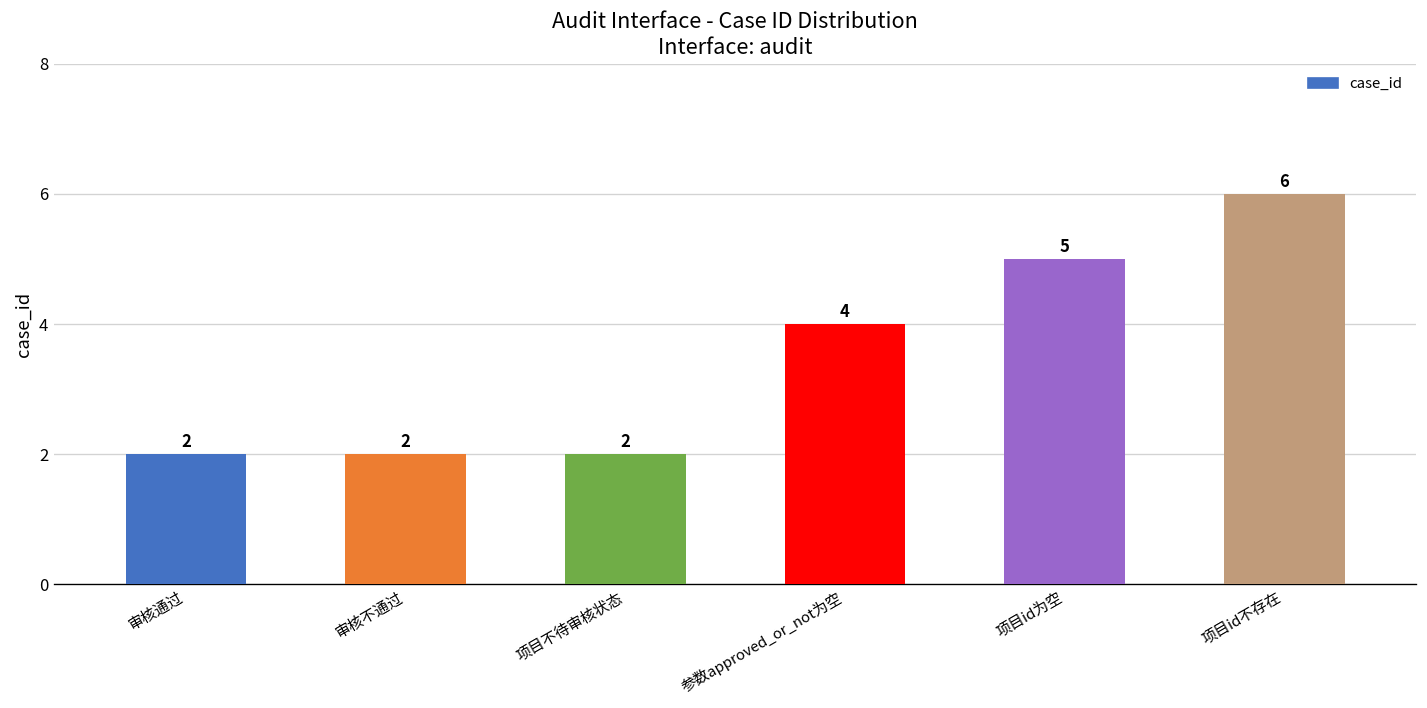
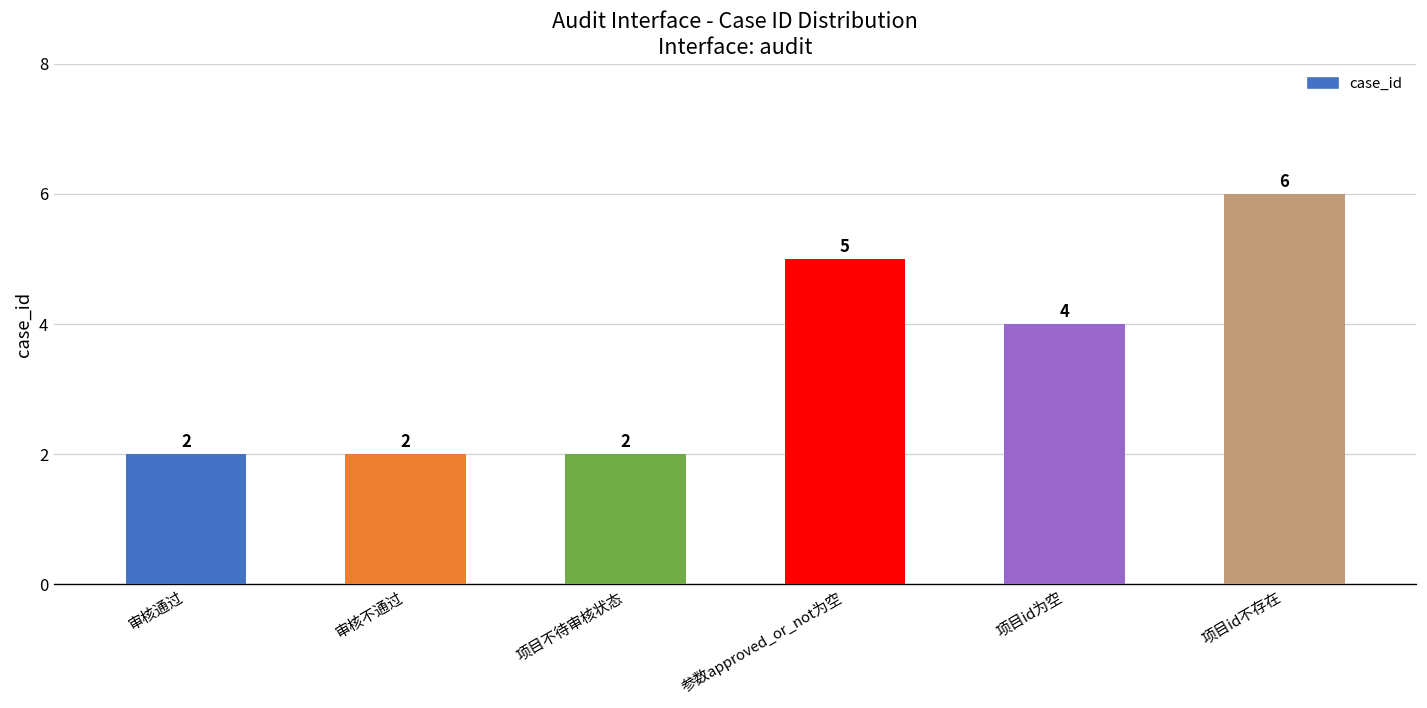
参数approved_or_not为空: 4 -> 5
项目id为空: 5 -> 4
